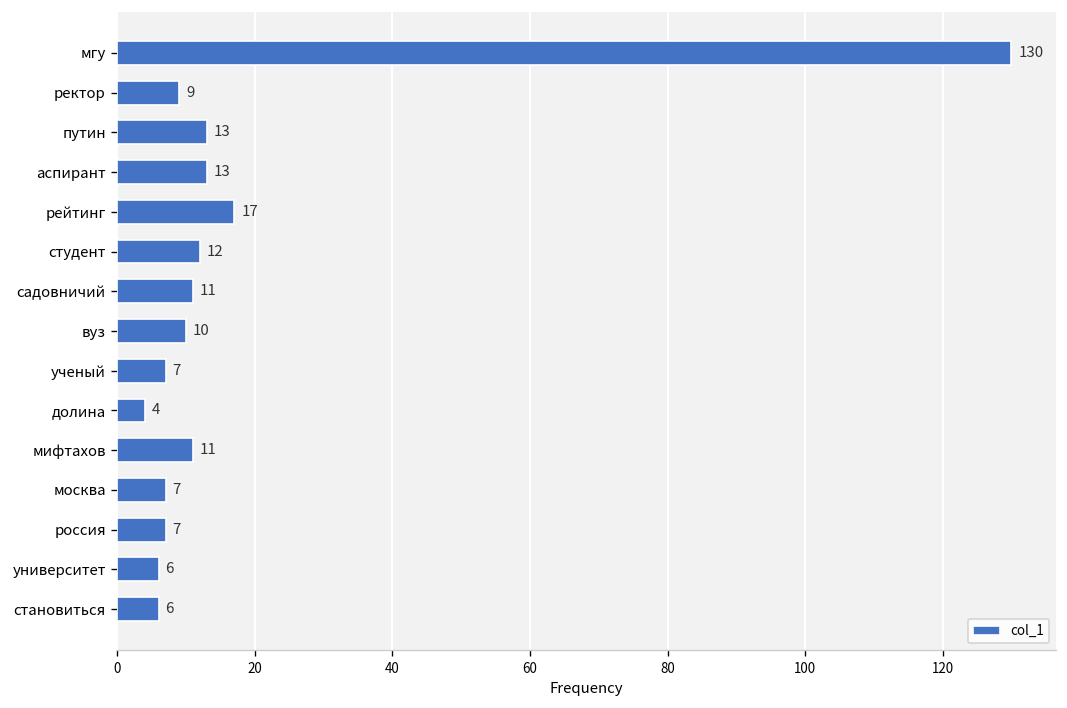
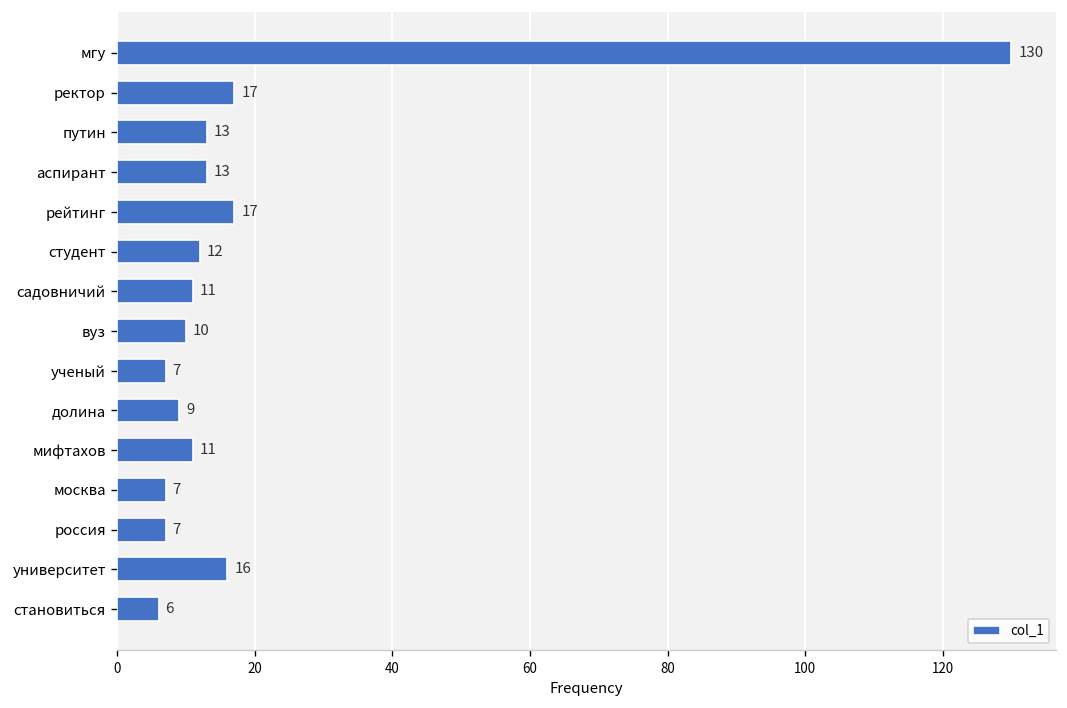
ректор: 9 -> 17
долина: 4 -> 9
университет: 6 -> 16
